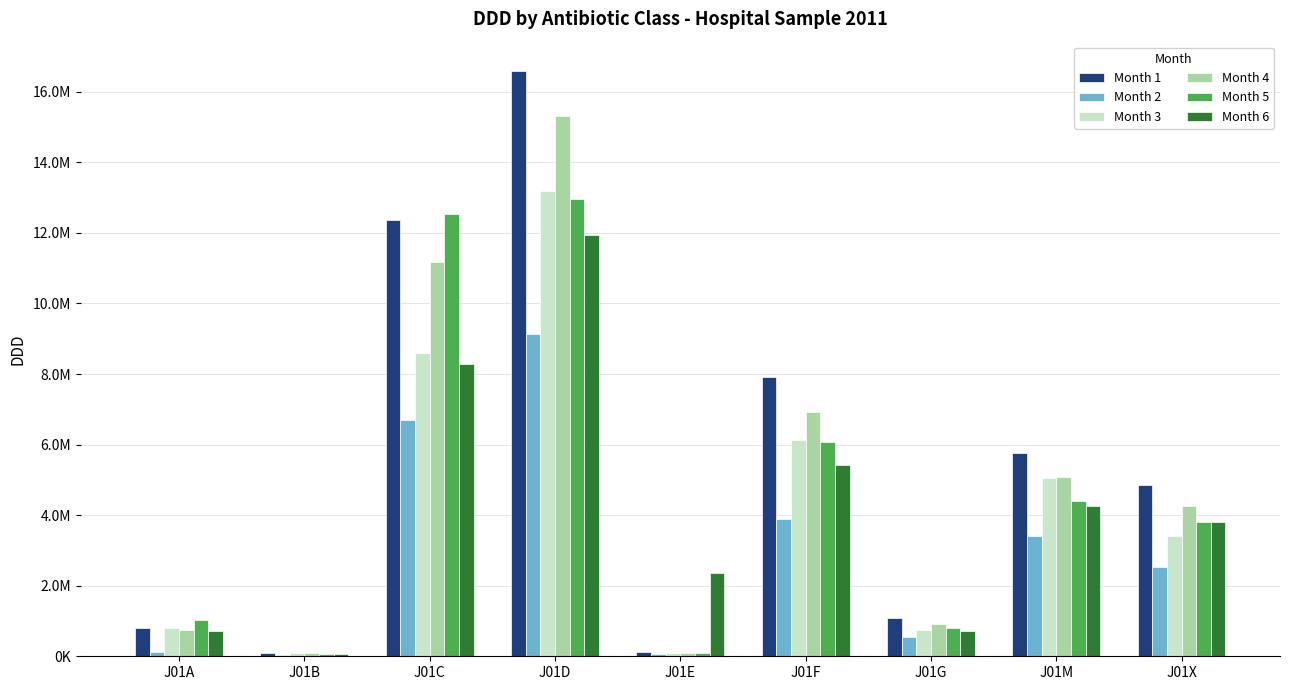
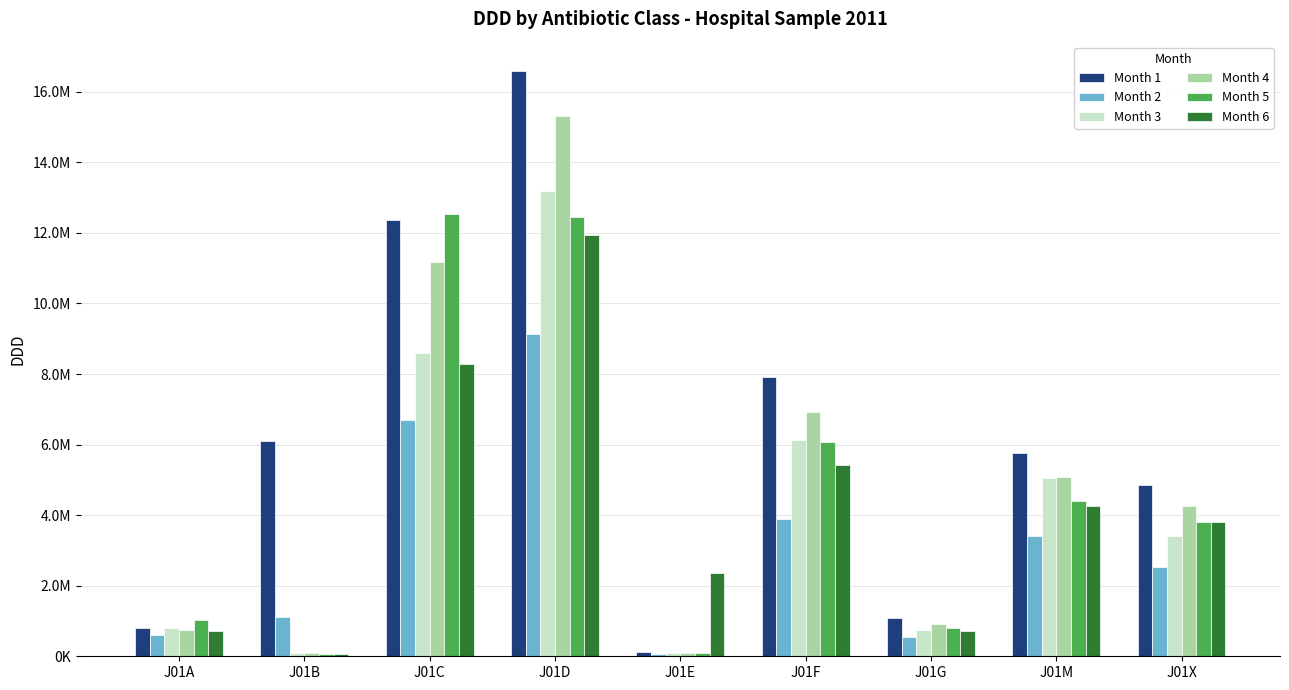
Month 2, J01A: 100000 -> 600000
Month 1, J01B: 100000 -> 6100000
Month 2, J01B: 0 -> 1100000
Month 5, J01D: 12900000 -> 12400000
